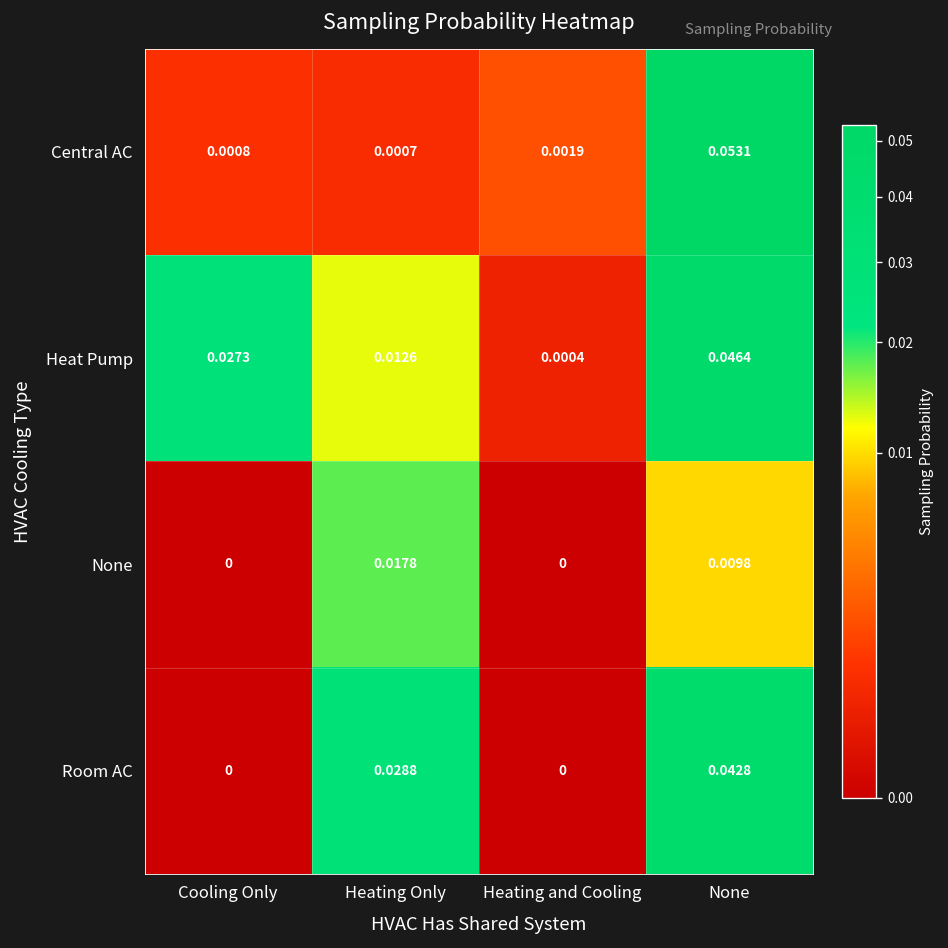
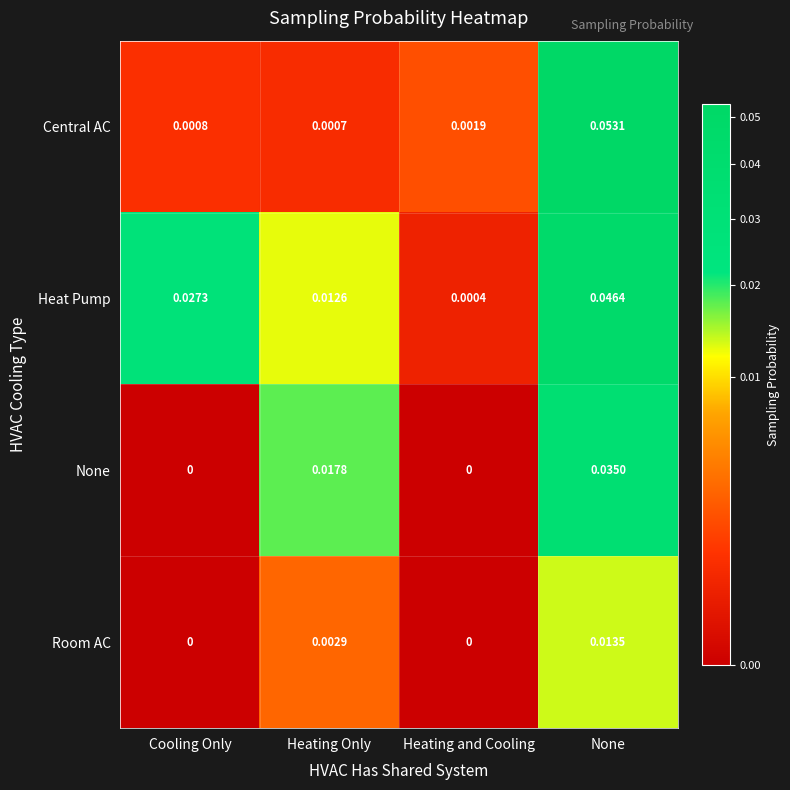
None, None: 0.0098 -> 0.0350
Room AC, Heating Only: 0.0288 -> 0.0029
Room AC, None: 0.0428 -> 0.0135
